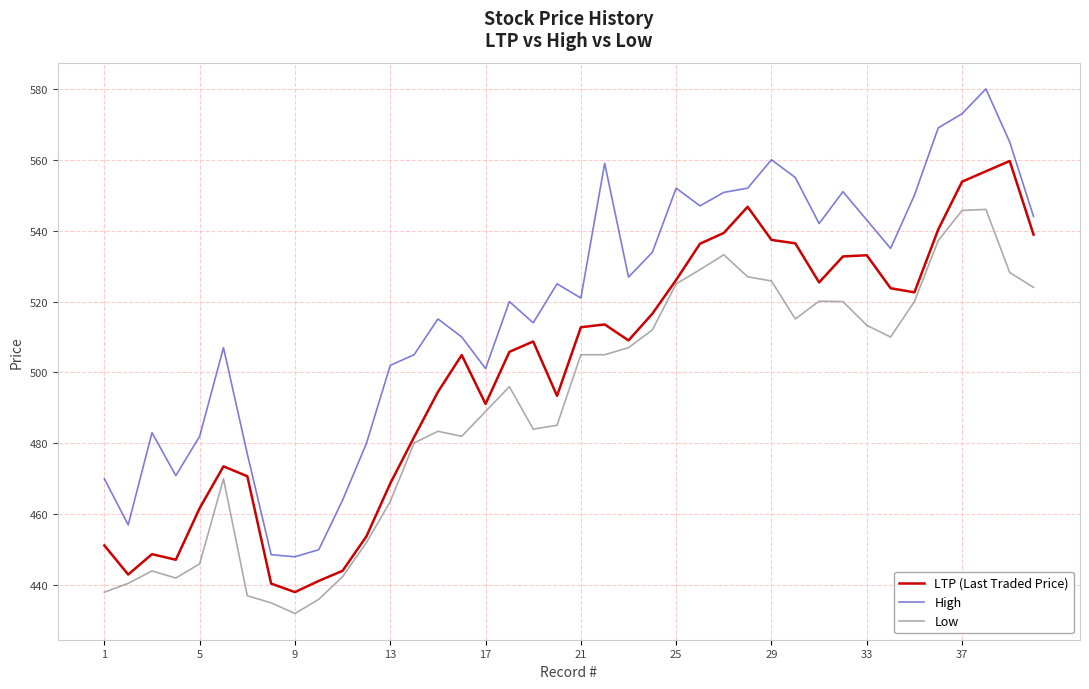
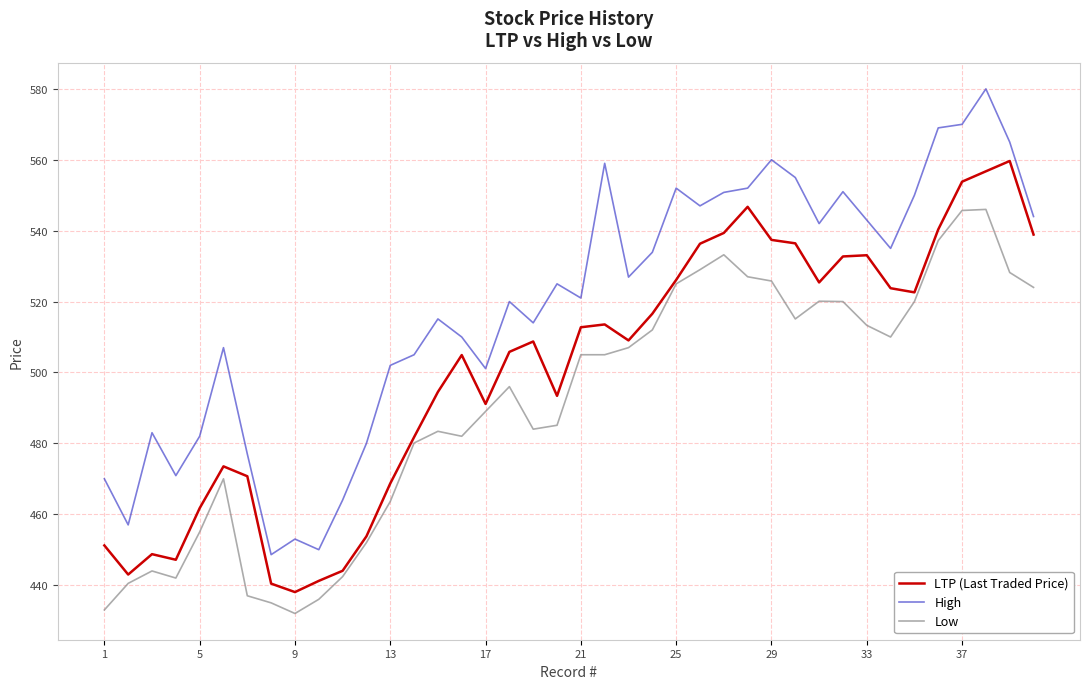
Low, 1: 438 -> 433
Low, 5: 446 -> 455
High, 9: 448 -> 453
High, 37: 573 -> 570
